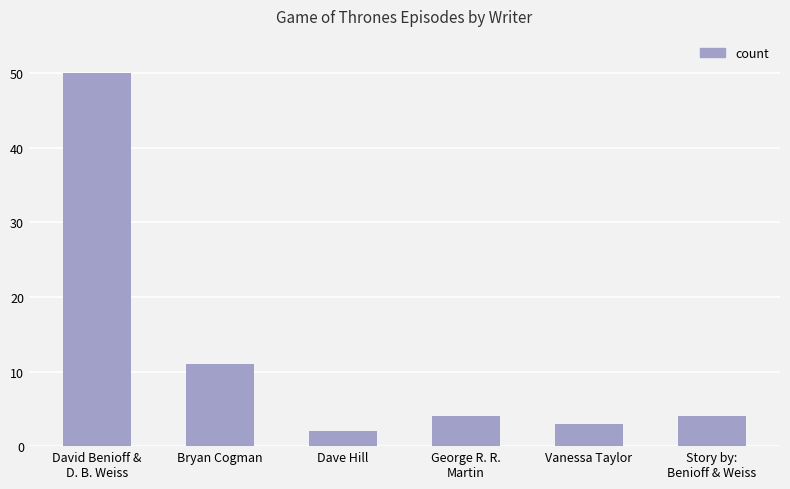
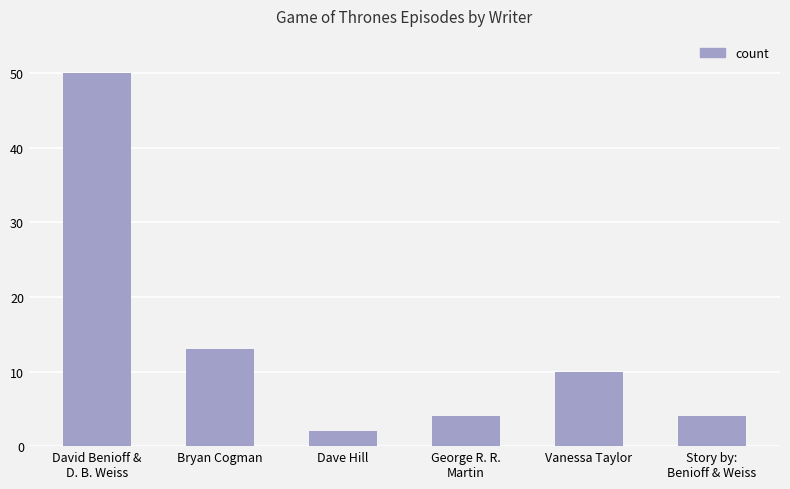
Bryan Cogman: 11 -> 13
Vanessa Taylor: 3 -> 10
